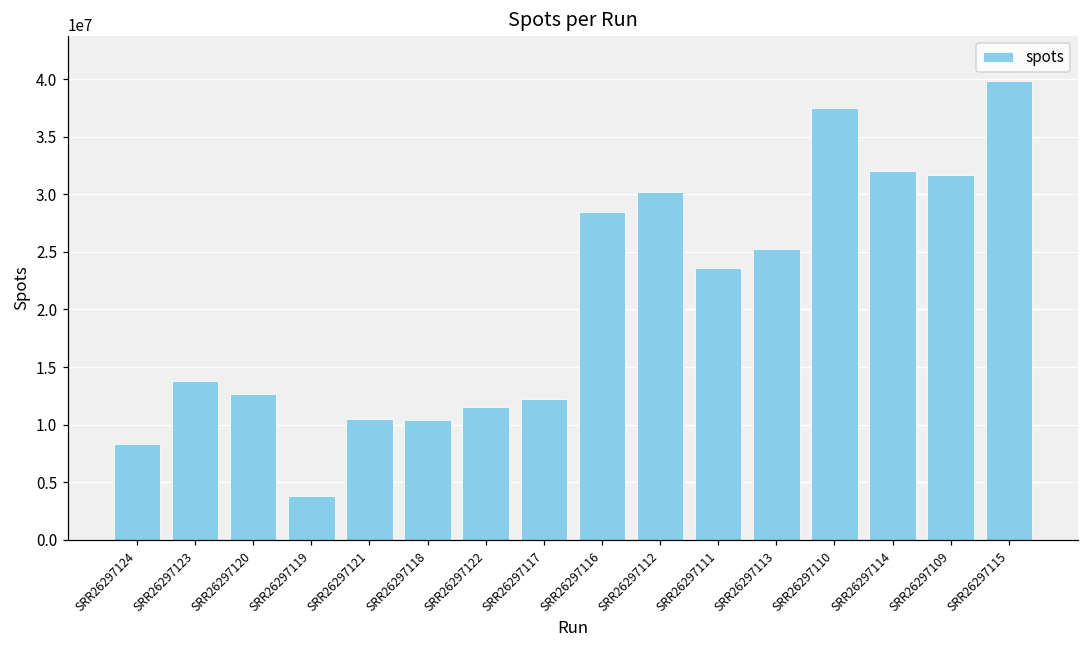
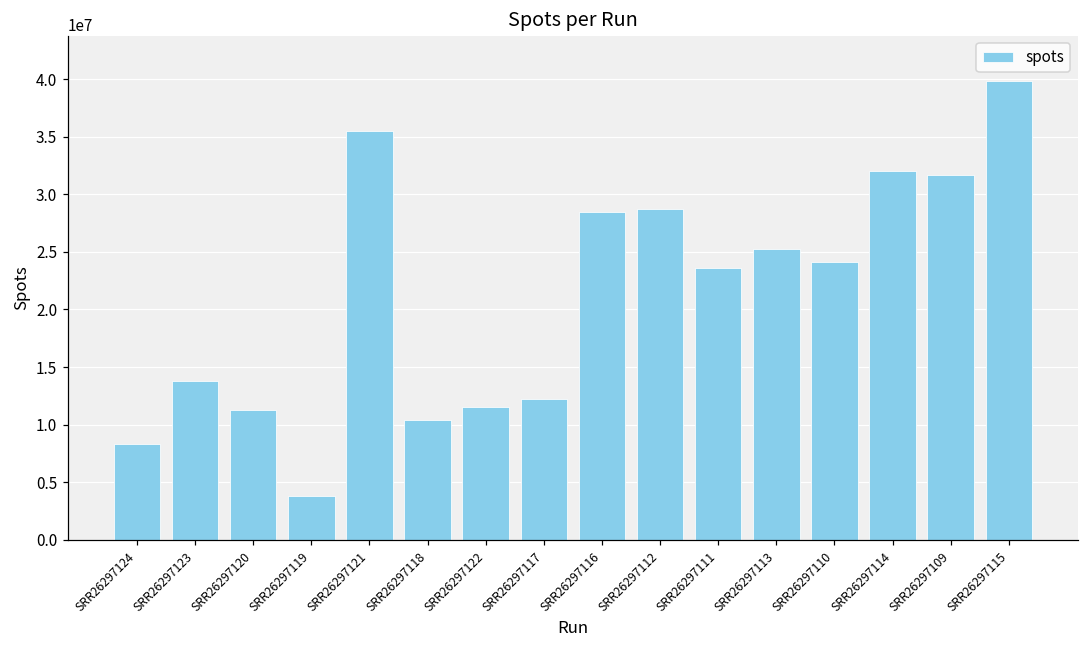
SRR26297120: 12700000 -> 11200000
SRR26297121: 10500000 -> 35500000
SRR26297112: 30200000 -> 28800000
SRR26297110: 37500000 -> 24200000
